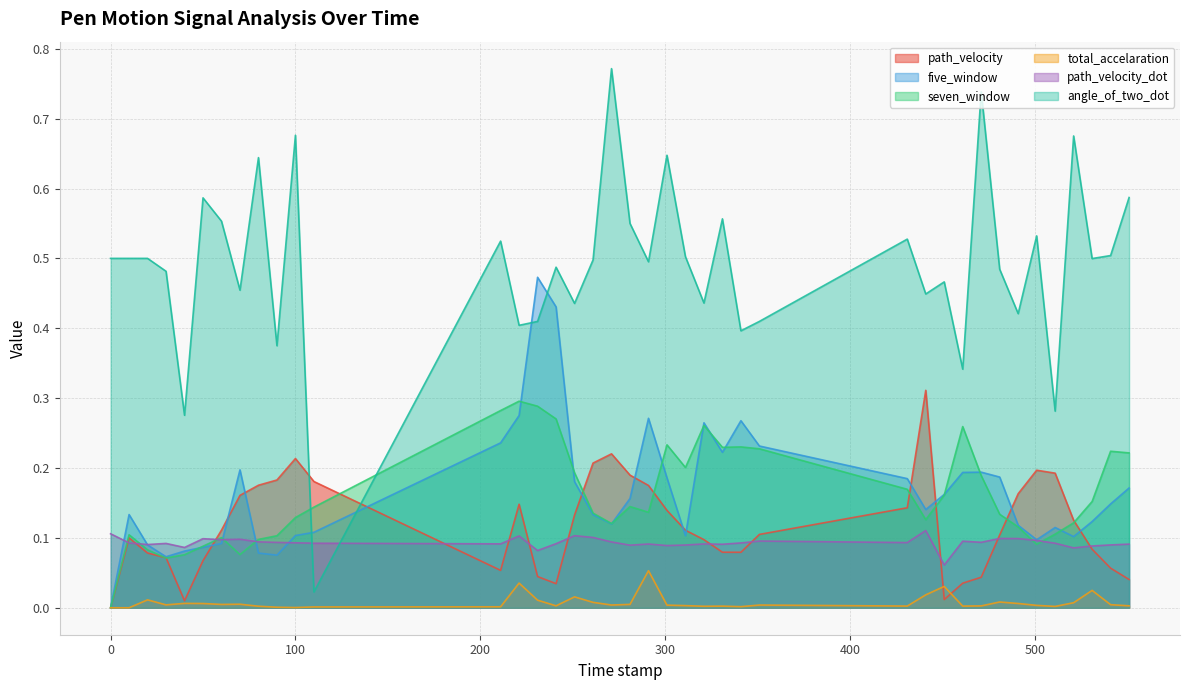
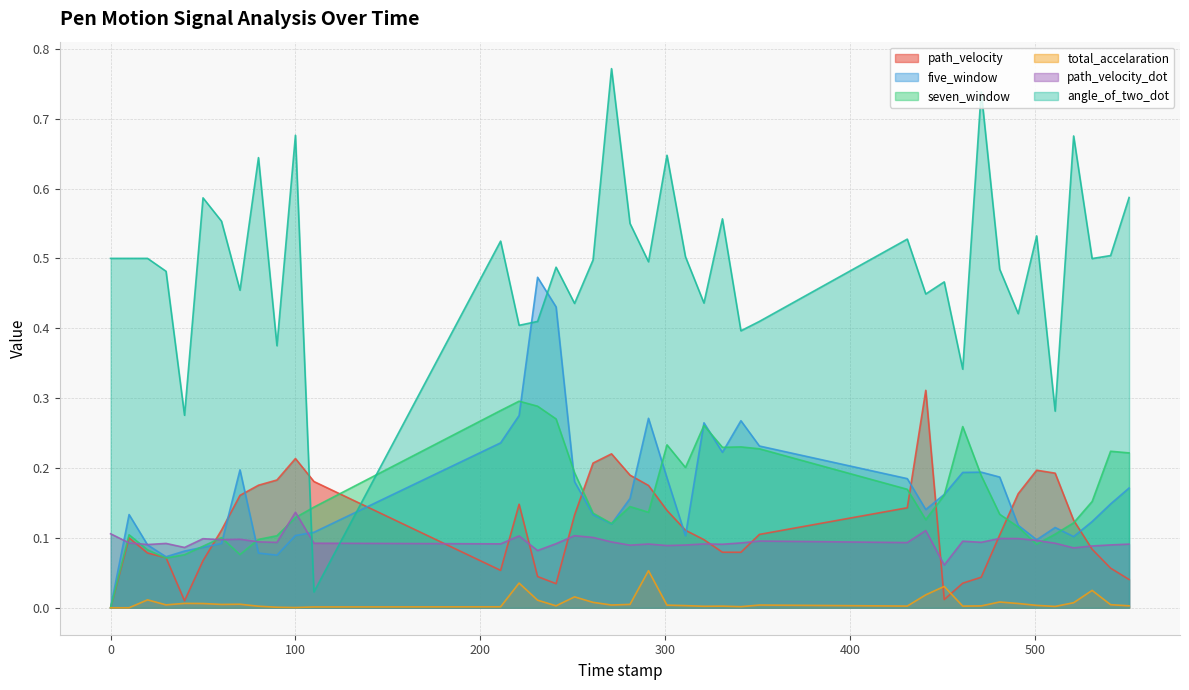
path_velocity_dot, 100: 0.09 -> 0.14
